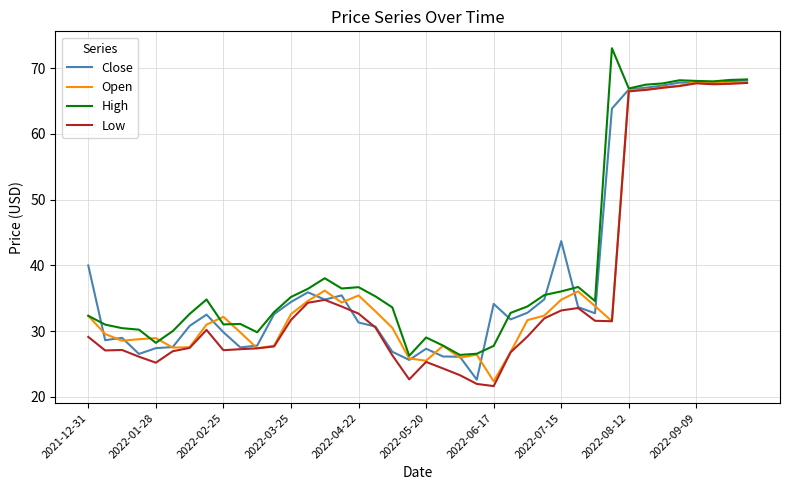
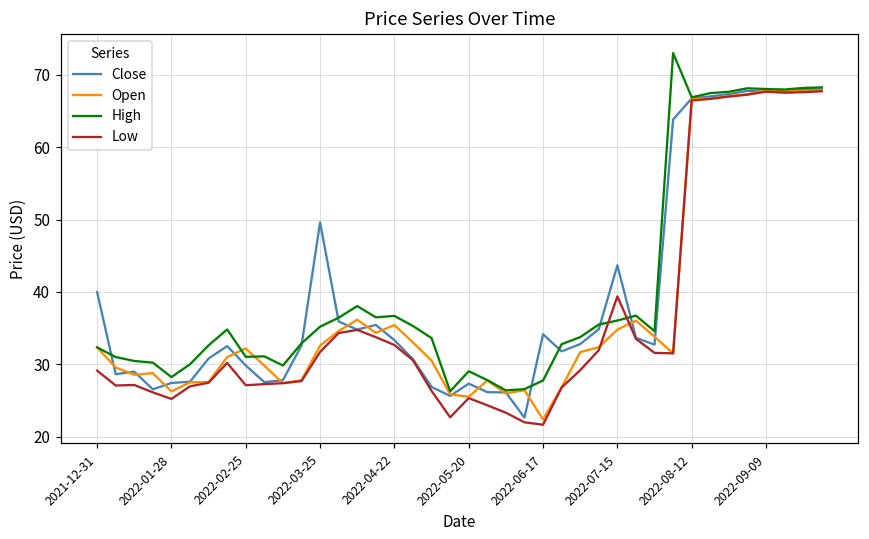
Open, 2022-01-28: 29 -> 26
Close, 2022-03-25: 34 -> 50
Close, 2022-04-22: 31 -> 33
Low, 2022-07-15: 33 -> 39
